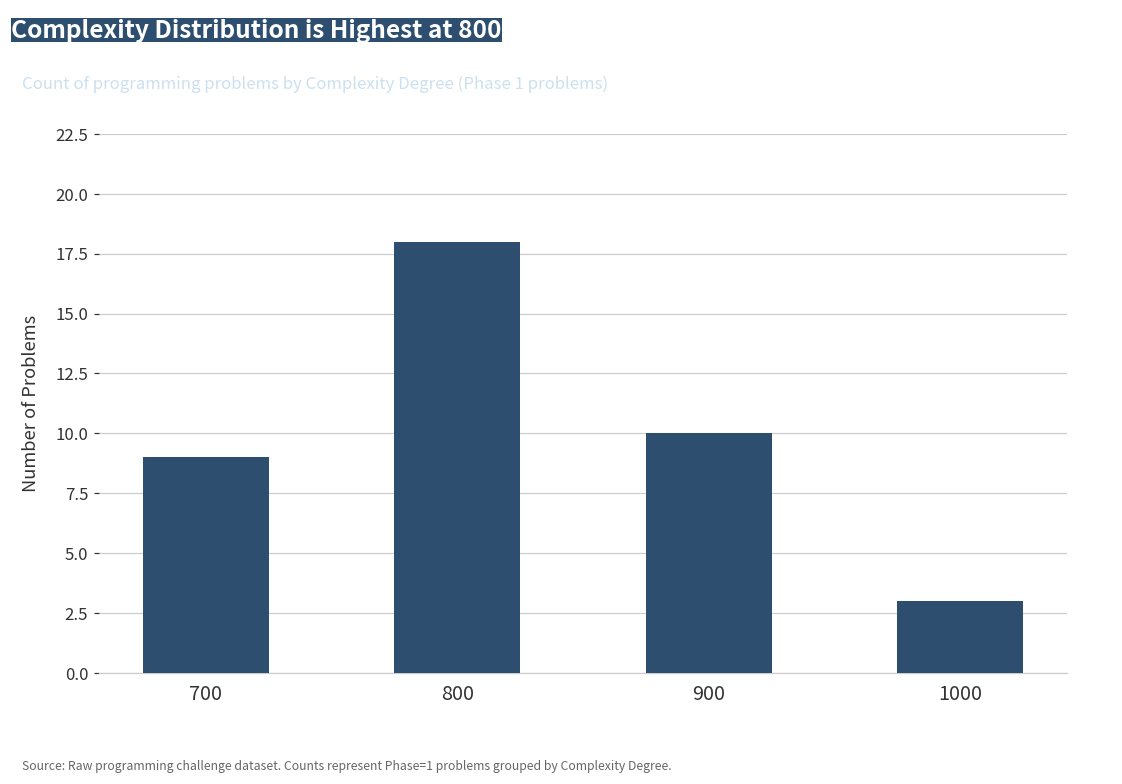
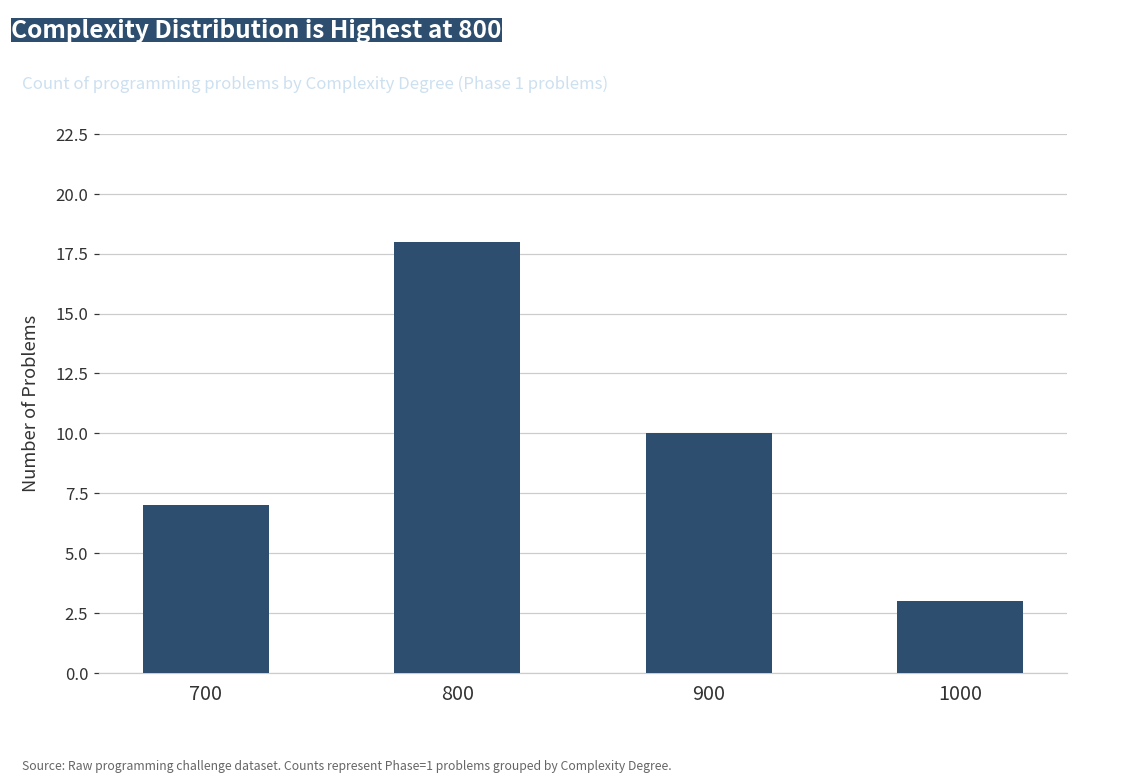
700: 9 -> 7
